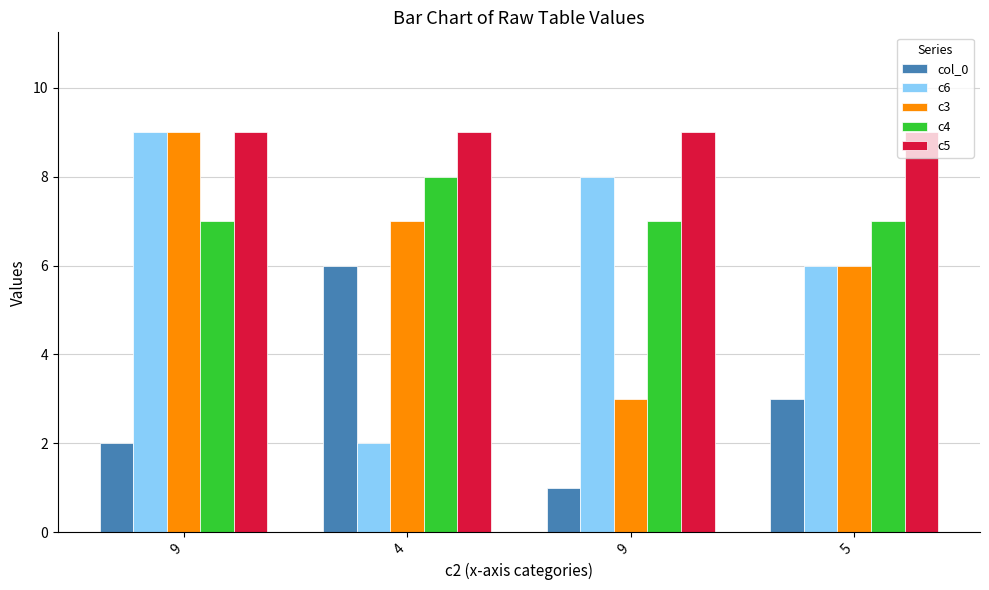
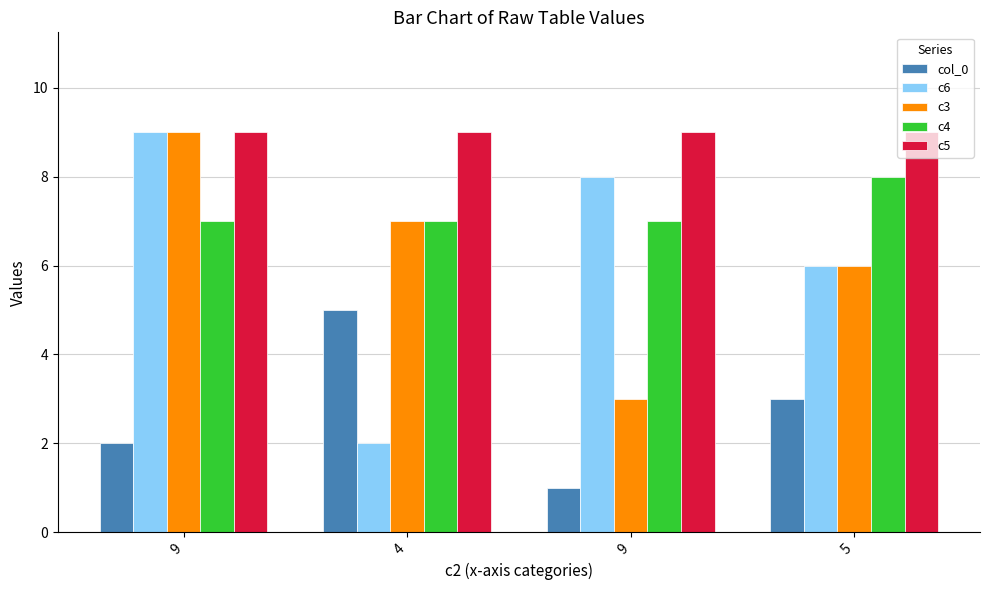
col_0, 4: 6 -> 5
c4, 4: 8 -> 7
c4, 5: 7 -> 8
